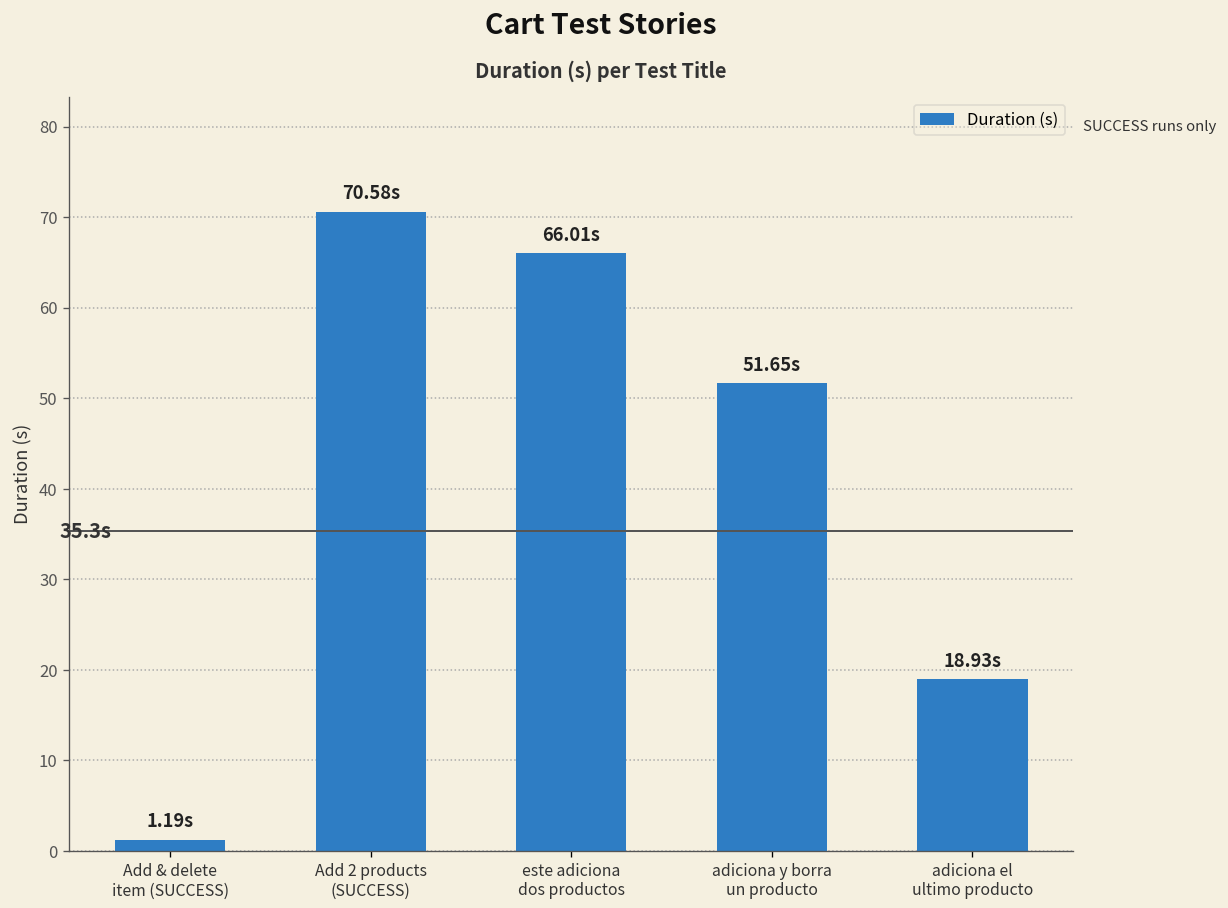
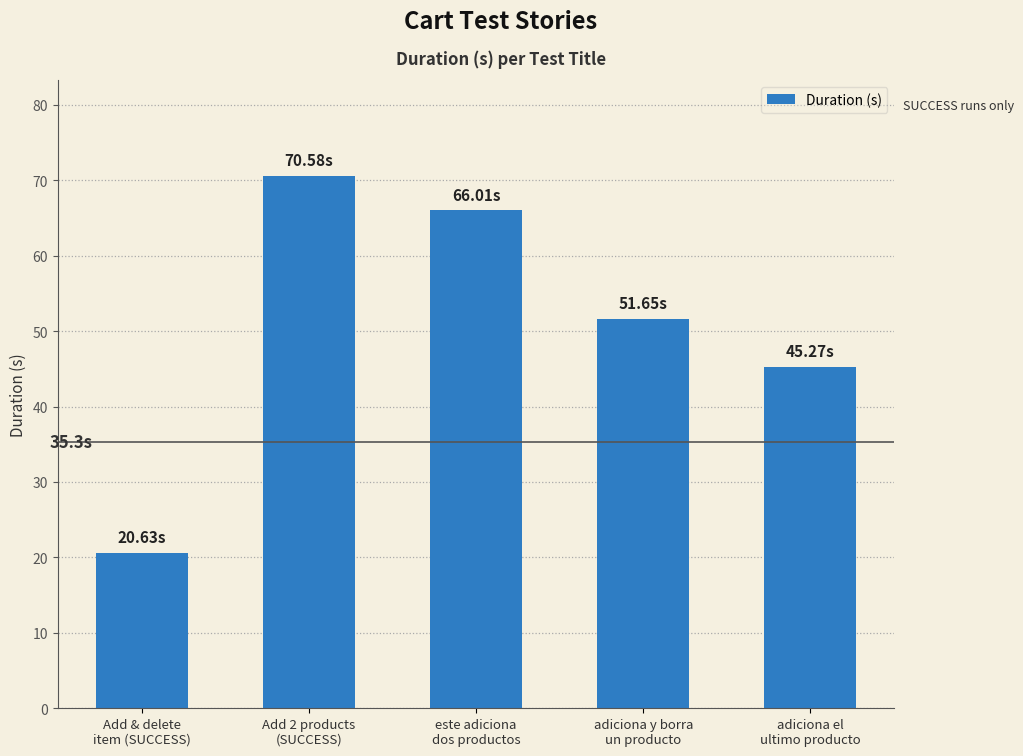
Add & delete item (SUCCESS): 1.19s -> 20.63s
adiciona el ultimo producto: 18.93s -> 45.27s
